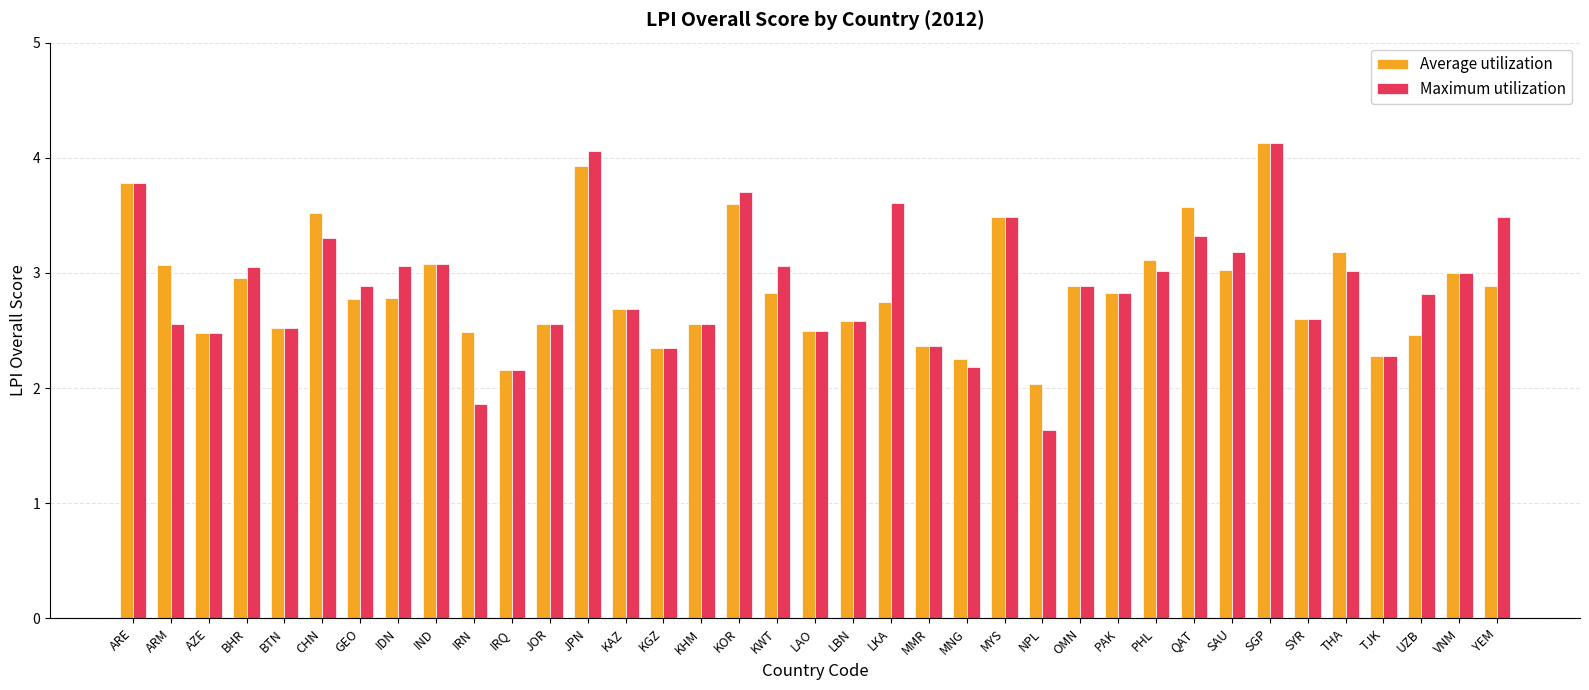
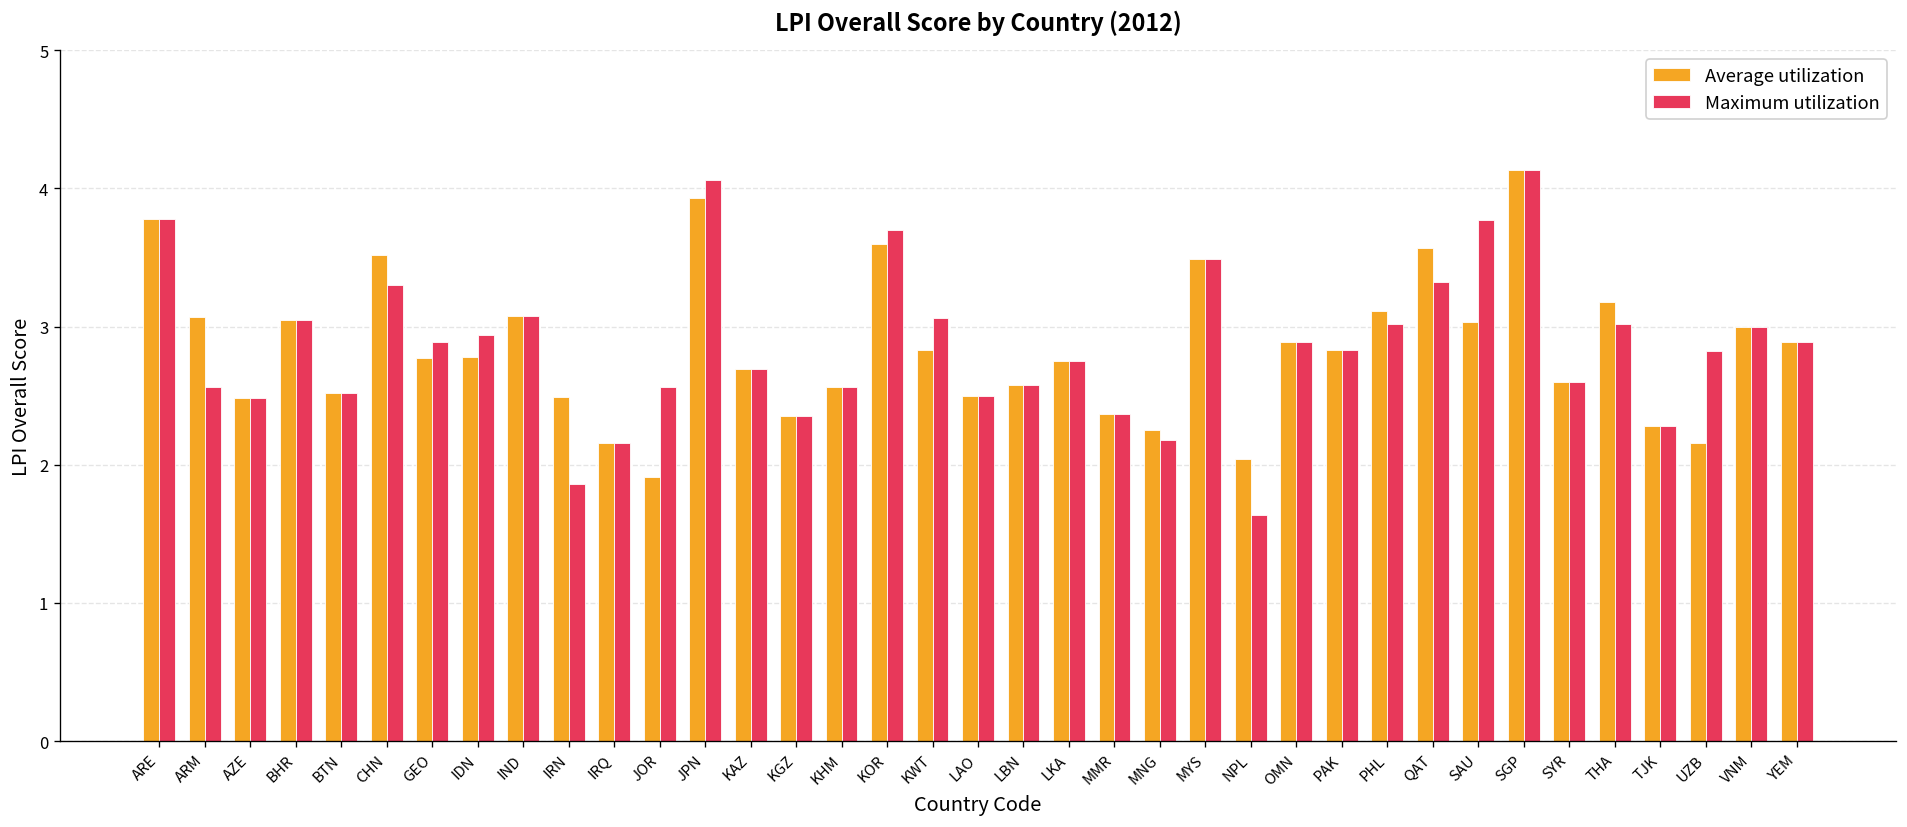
Average utilization, BHR: 2.96 -> 3.05
Maximum utilization, IDN: 3.06 -> 2.94
Average utilization, JOR: 2.56 -> 1.91
Maximum utilization, LKA: 3.61 -> 2.75
Maximum utilization, SAU: 3.18 -> 3.77
Average utilization, UZB: 2.46 -> 2.16
Maximum utilization, YEM: 3.49 -> 2.89
